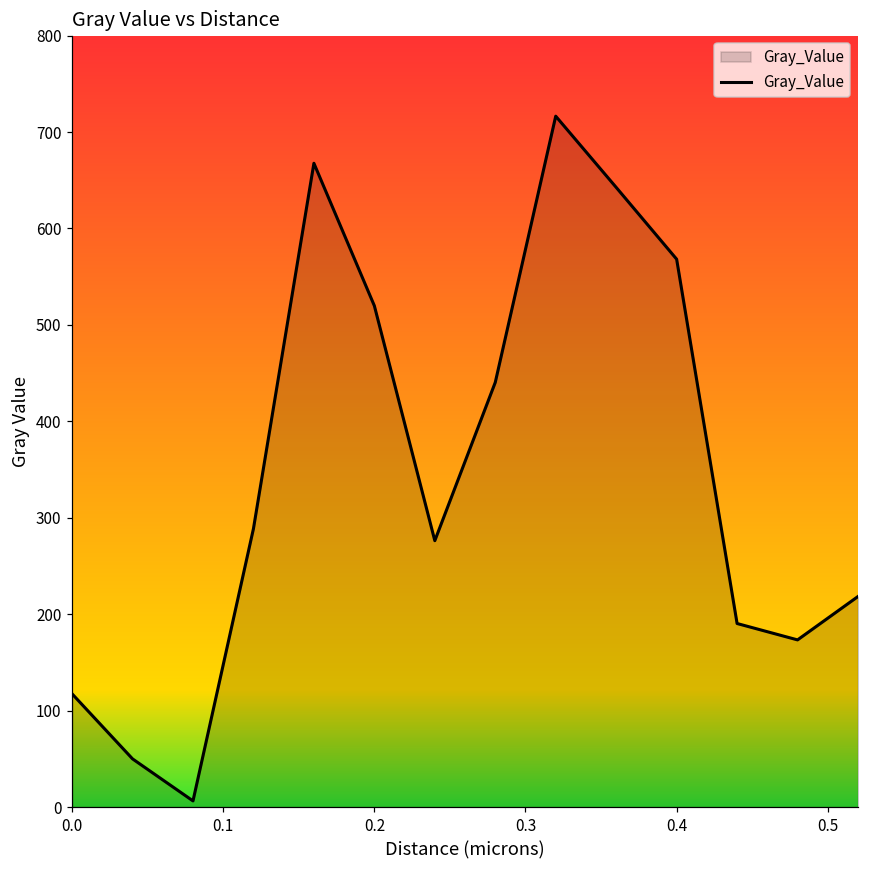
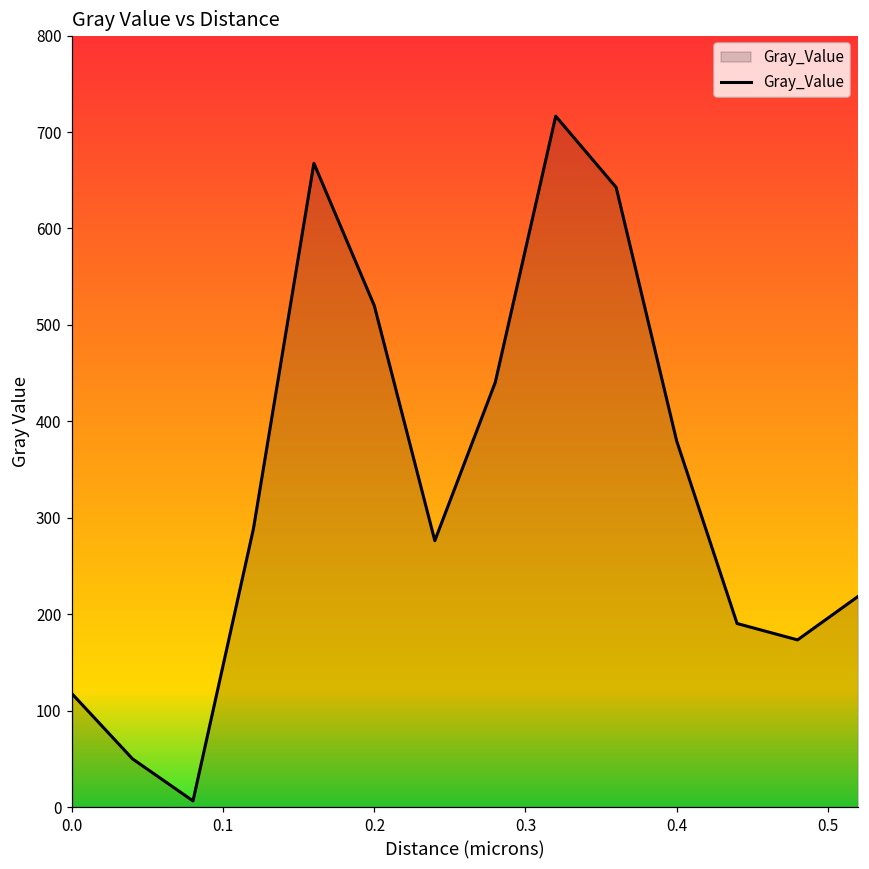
0.4: 570 -> 380
